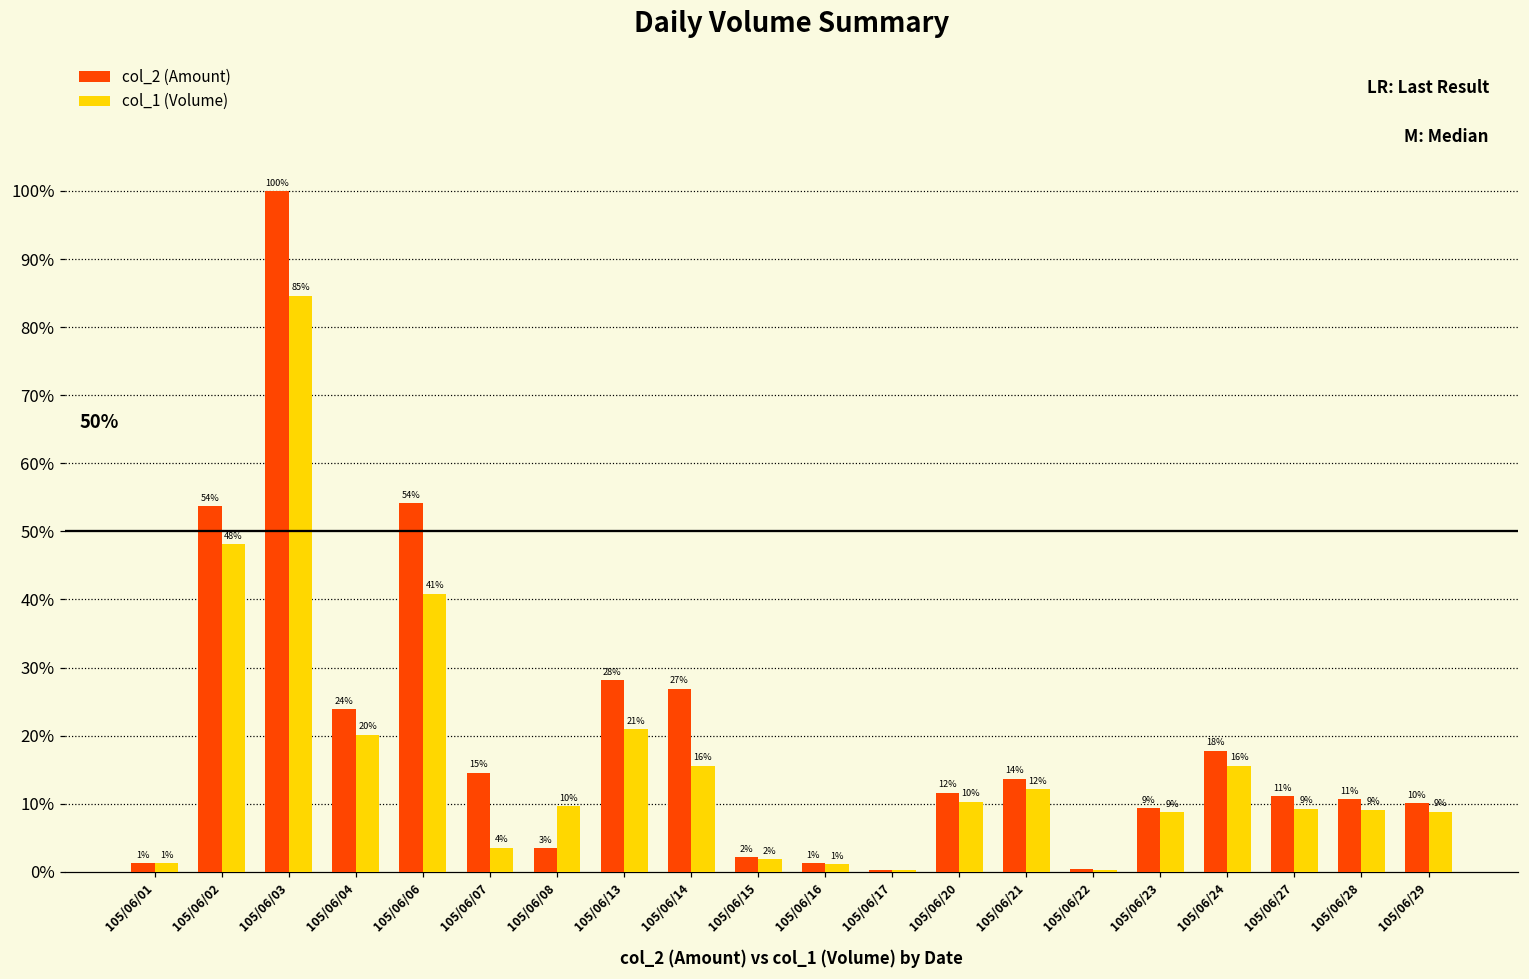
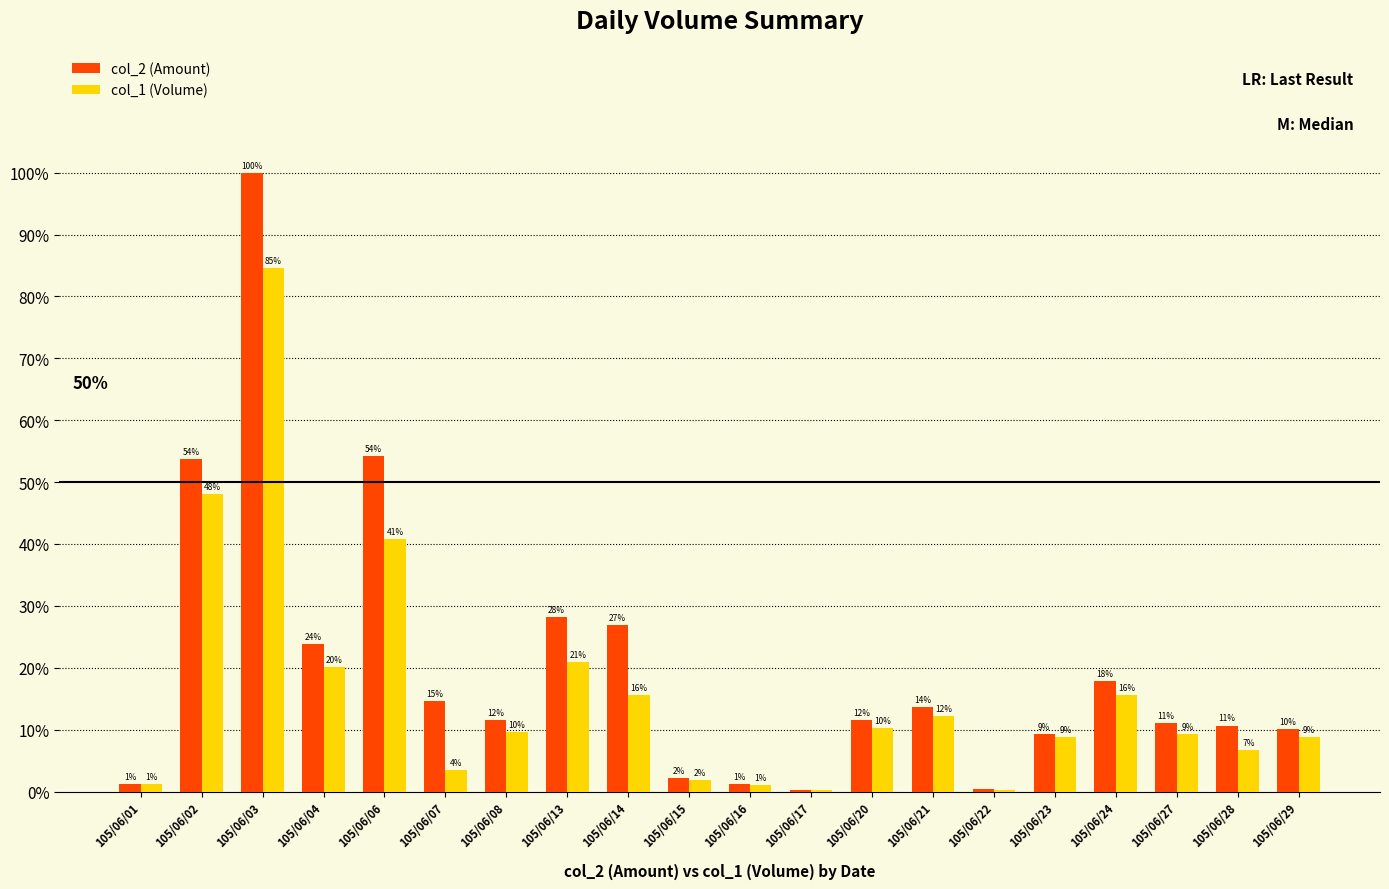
col_2 (Amount), 105/06/08: 3% -> 12%
col_1 (Volume), 105/06/28: 9% -> 7%
